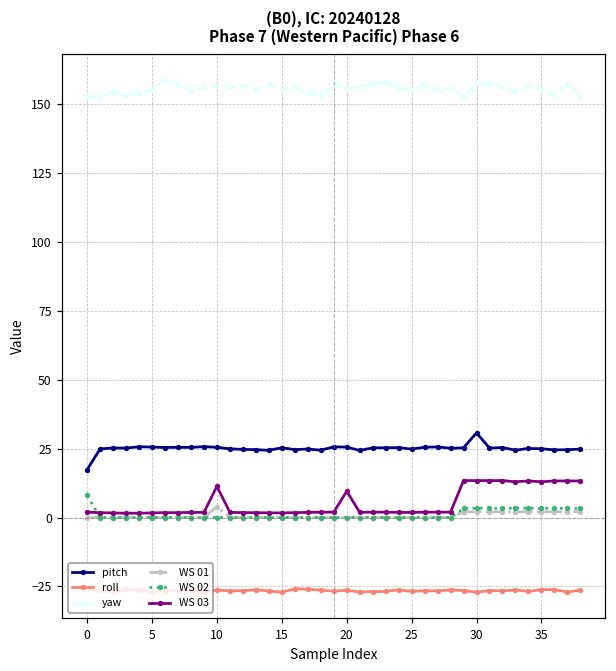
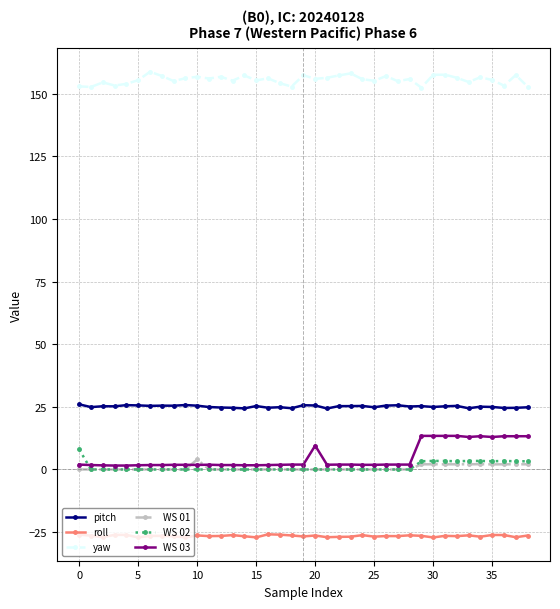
pitch, 0: 17 -> 26
WS 03, 10: 11 -> 2
pitch, 30: 31 -> 25
